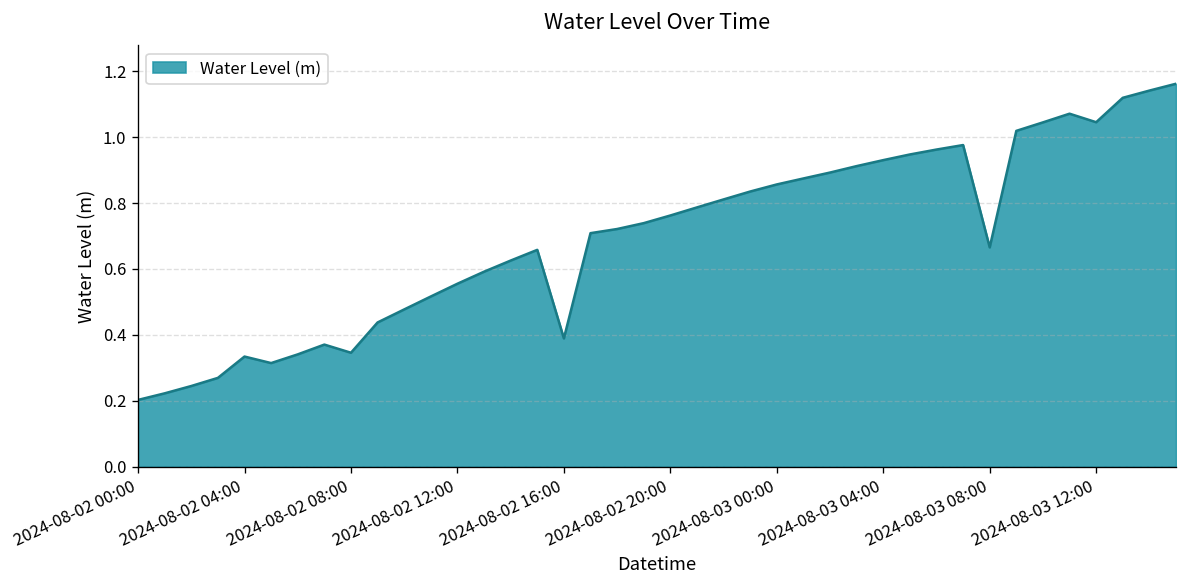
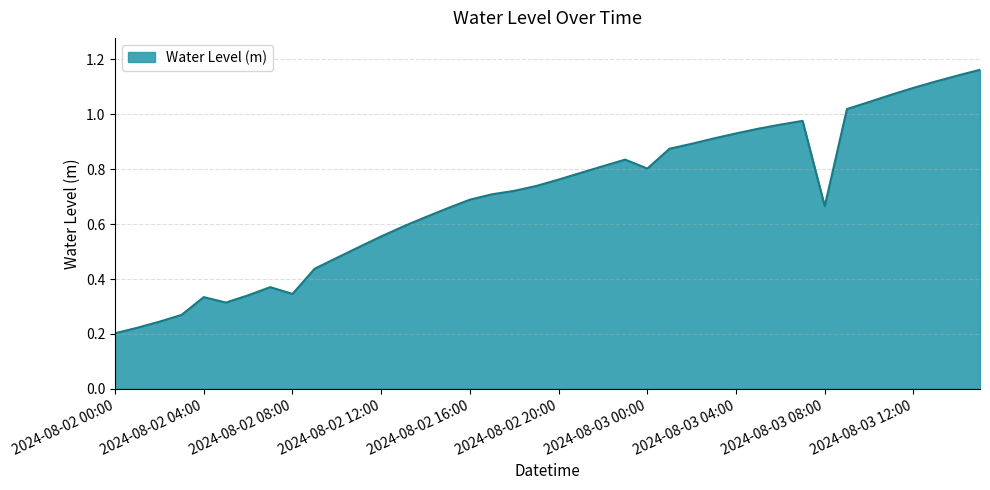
2024-08-02 16:00: 0.39 -> 0.69
2024-08-03 00:00: 0.86 -> 0.80
2024-08-03 12:00: 1.05 -> 1.10
